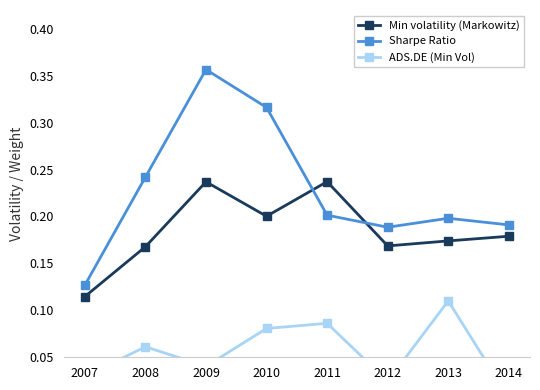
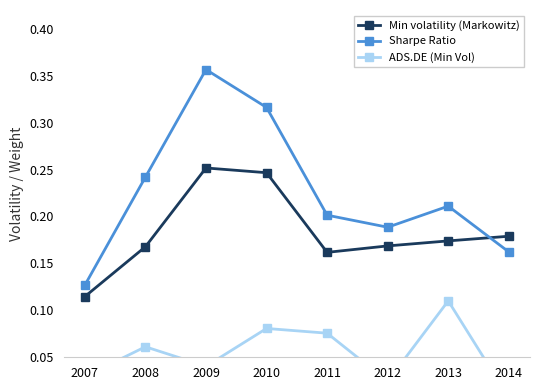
Min volatility (Markowitz), 2009: 0.24 -> 0.25
Min volatility (Markowitz), 2010: 0.20 -> 0.25
Min volatility (Markowitz), 2011: 0.24 -> 0.16
ADS.DE (Min Vol), 2011: 0.09 -> 0.08
Sharpe Ratio, 2013: 0.20 -> 0.21
Sharpe Ratio, 2014: 0.19 -> 0.16
